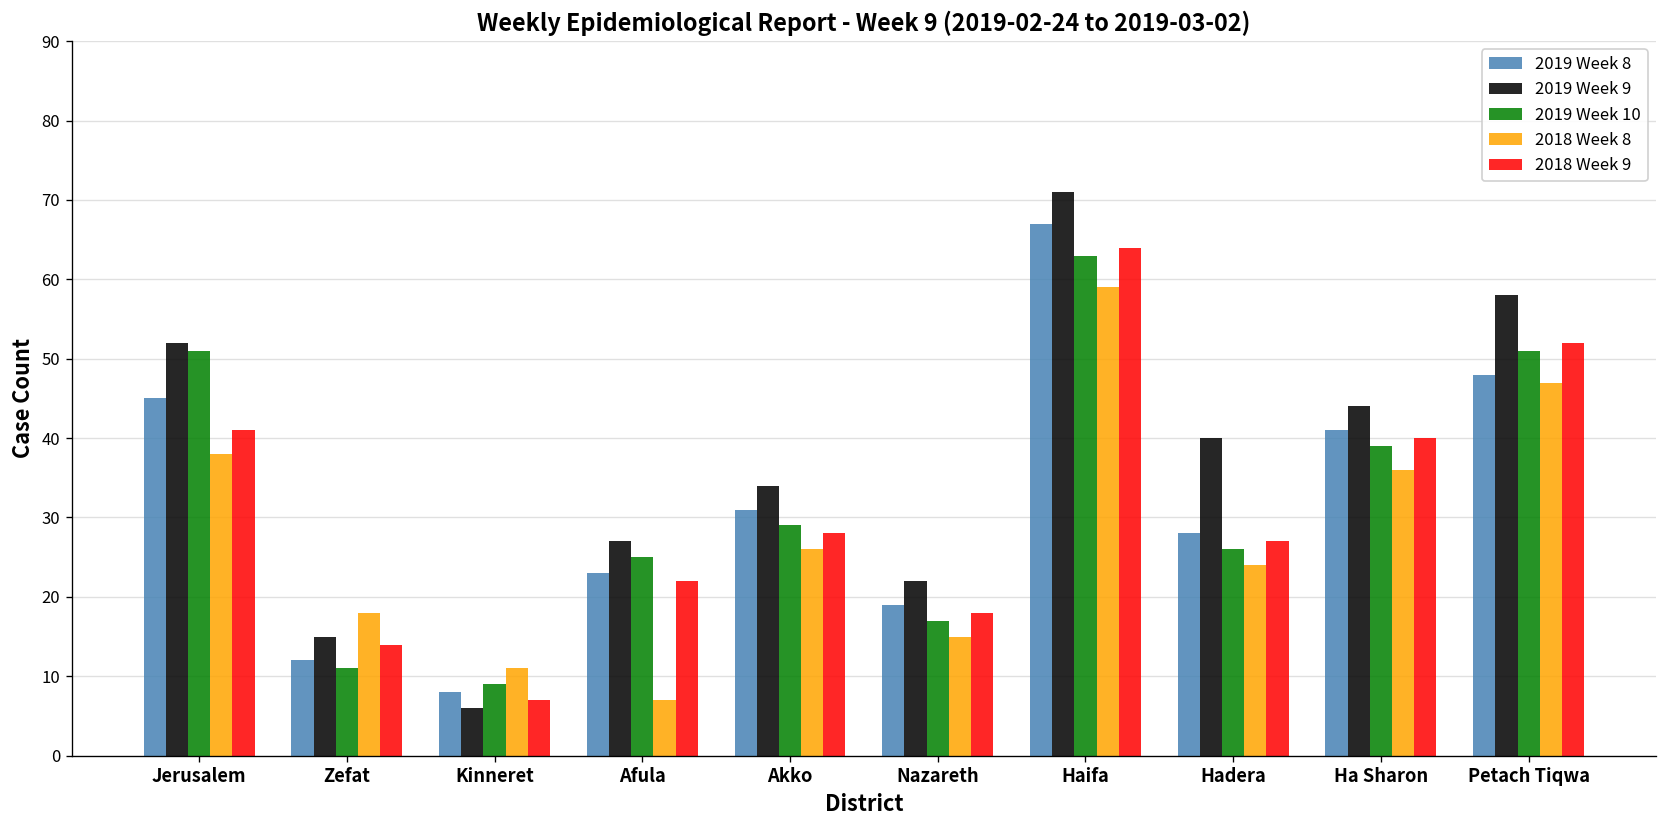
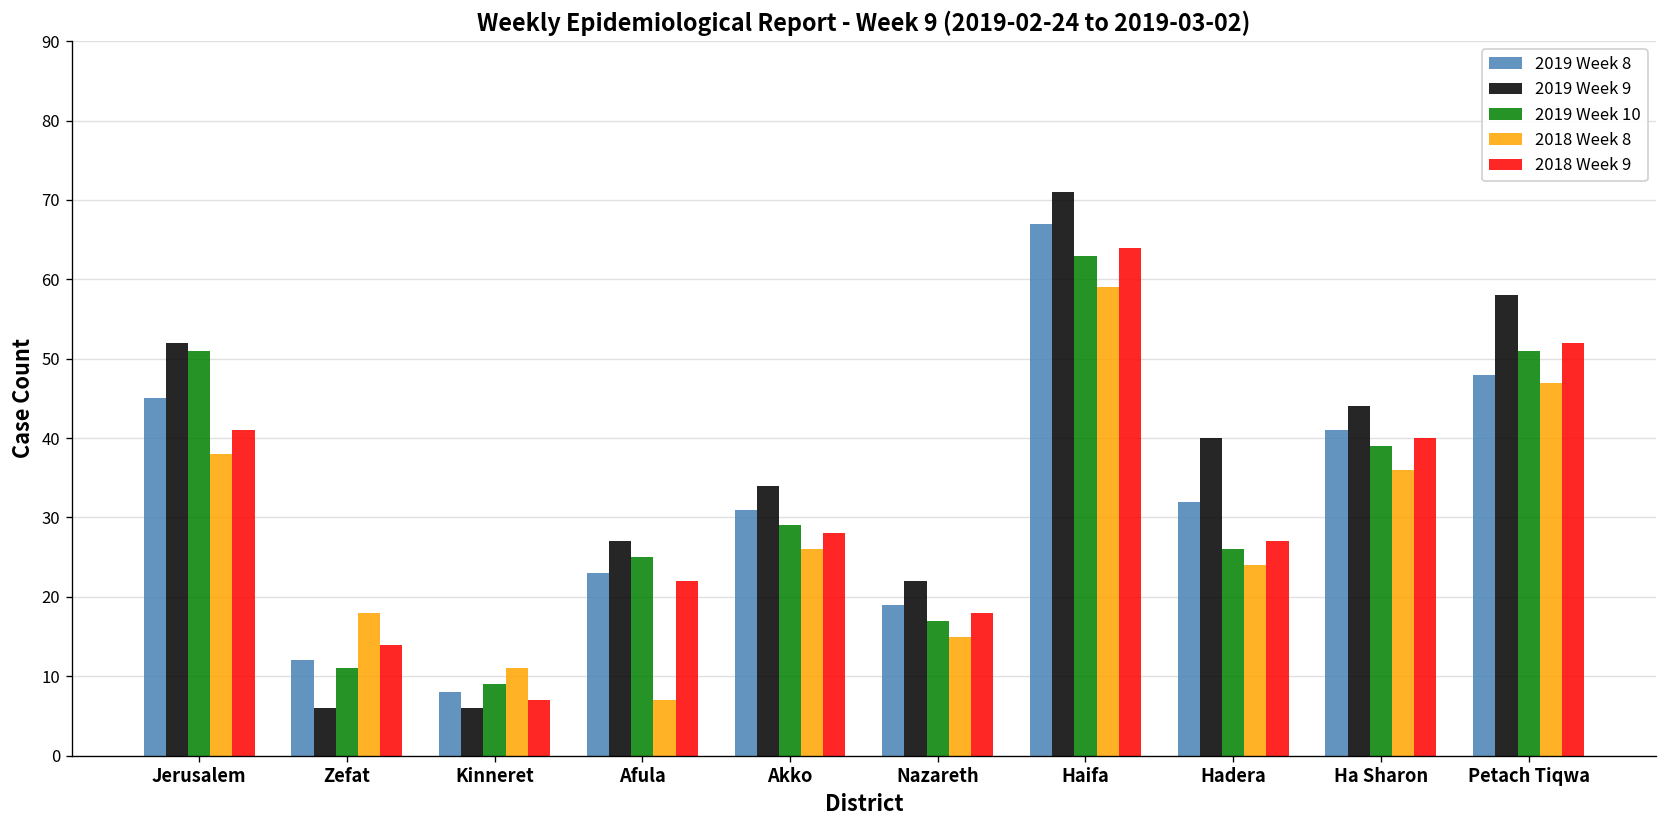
2019 Week 9, Zefat: 15 -> 6
2019 Week 8, Hadera: 28 -> 32
